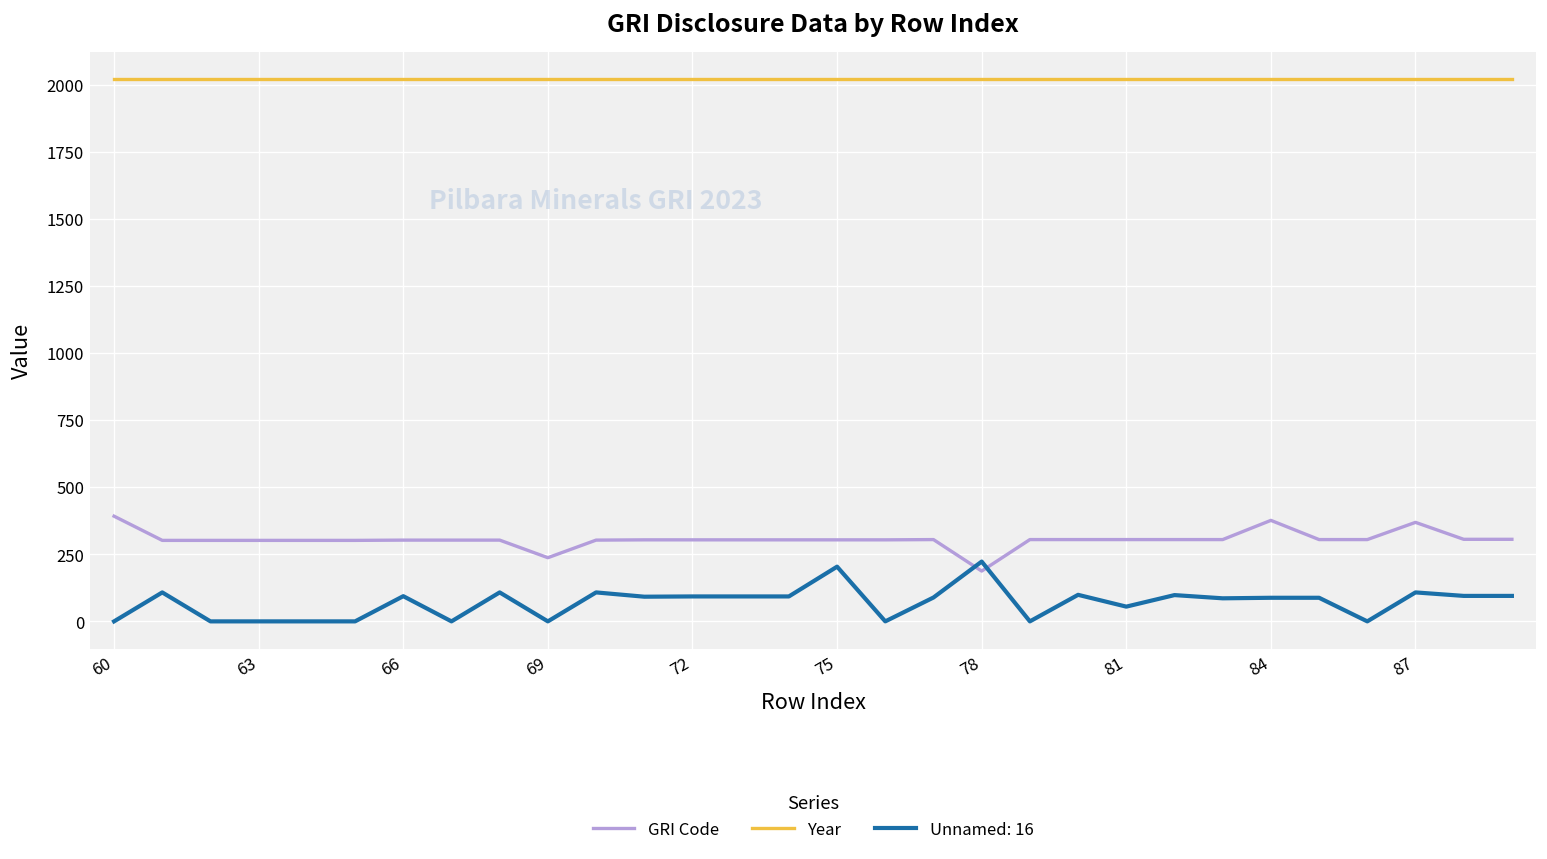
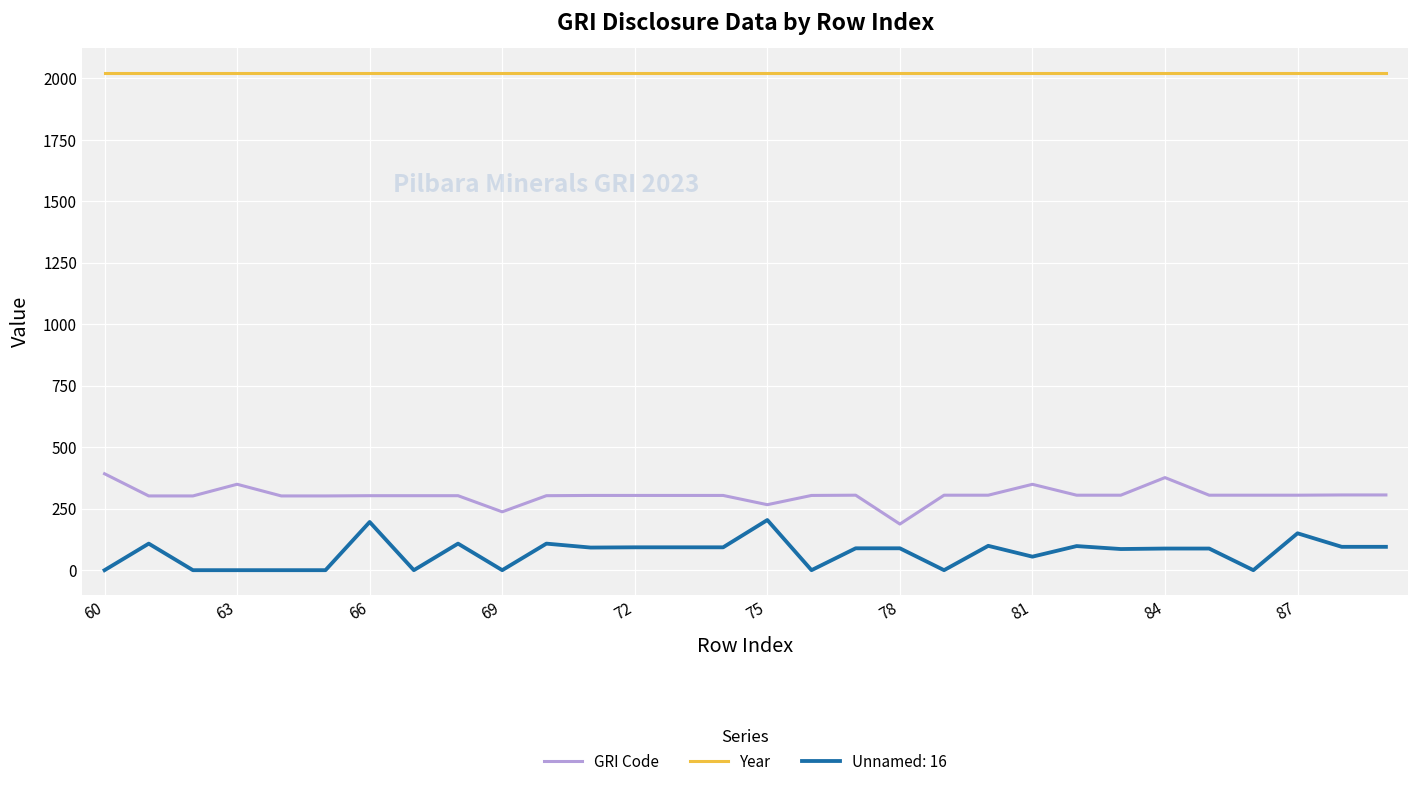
GRI Code, 63: 300 -> 350
Unnamed: 16, 66: 90 -> 200
GRI Code, 75: 300 -> 270
Unnamed: 16, 78: 220 -> 90
GRI Code, 81: 310 -> 350
GRI Code, 87: 370 -> 310
Unnamed: 16, 87: 110 -> 150
